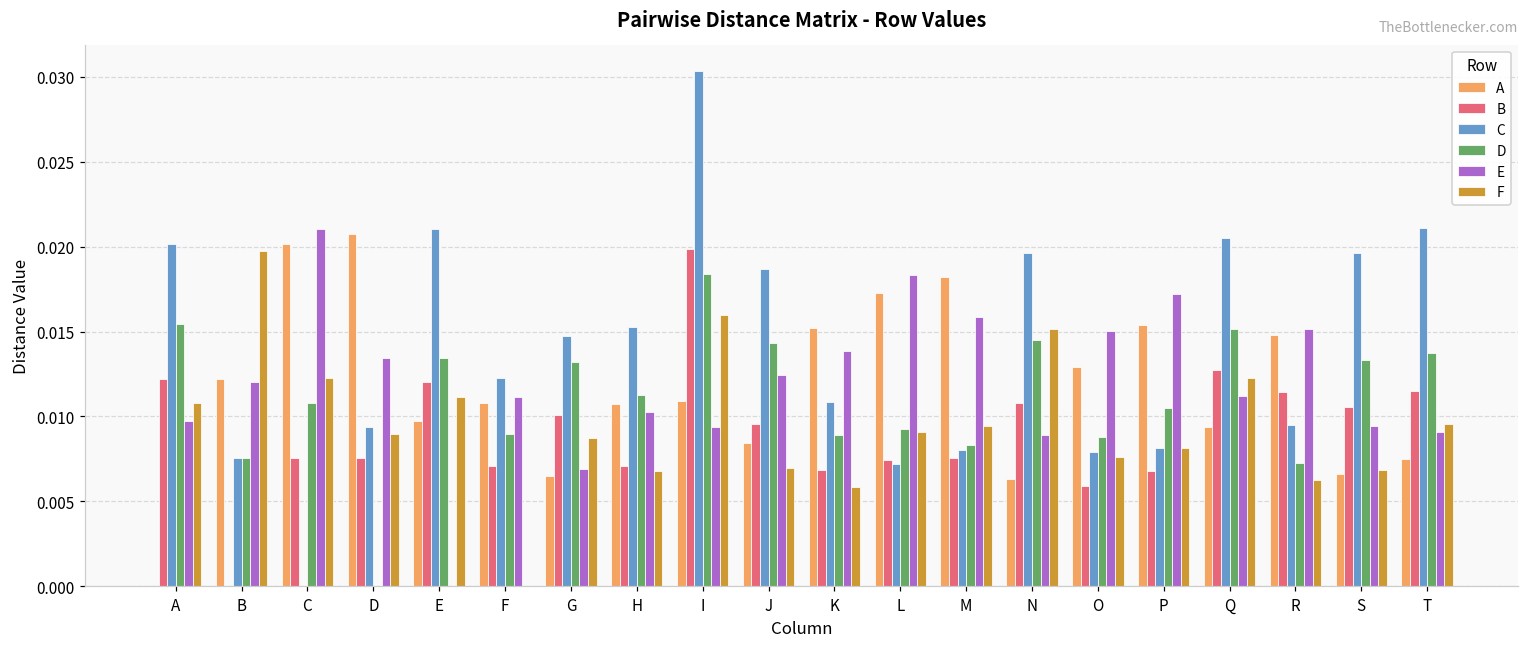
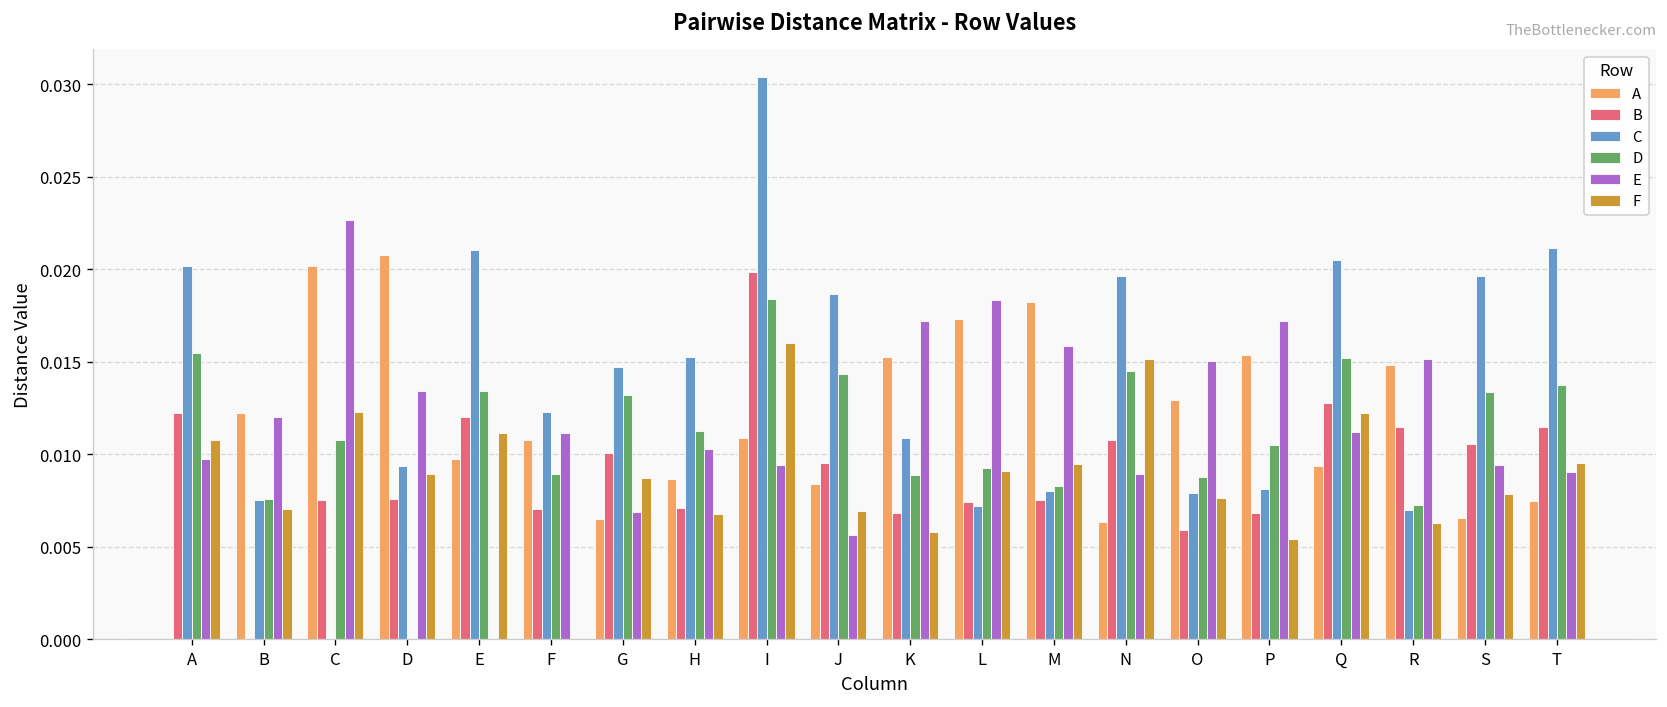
F, B: 0.0197 -> 0.0071
E, C: 0.0210 -> 0.0227
A, H: 0.0107 -> 0.0087
E, J: 0.0124 -> 0.0056
E, K: 0.0139 -> 0.0172
F, P: 0.0082 -> 0.0054
C, R: 0.0095 -> 0.0070
F, S: 0.0069 -> 0.0079
